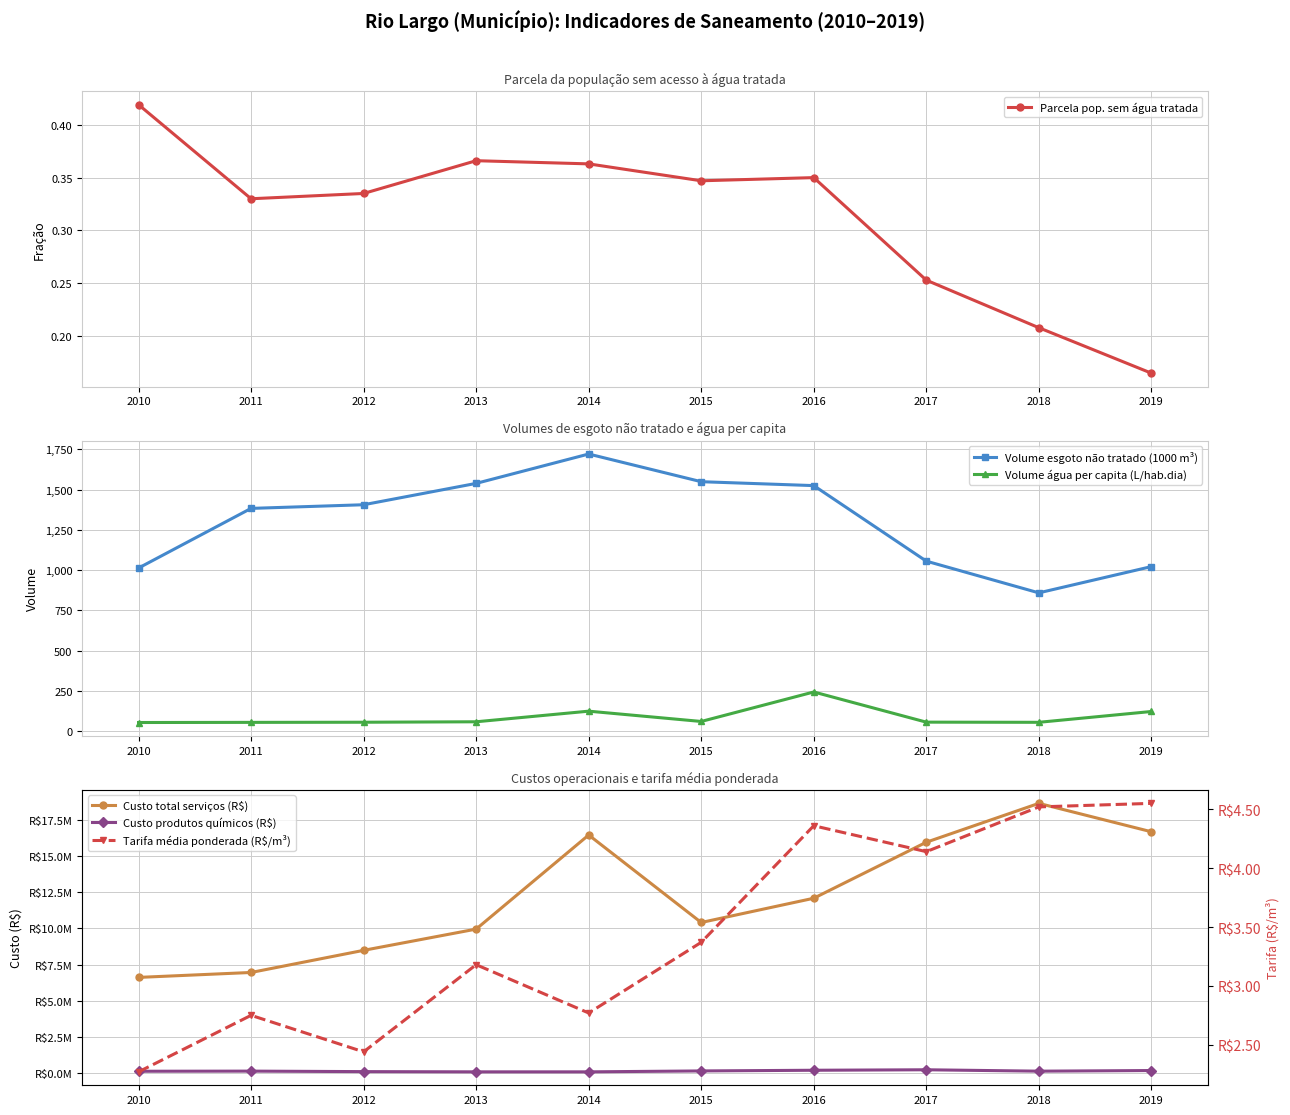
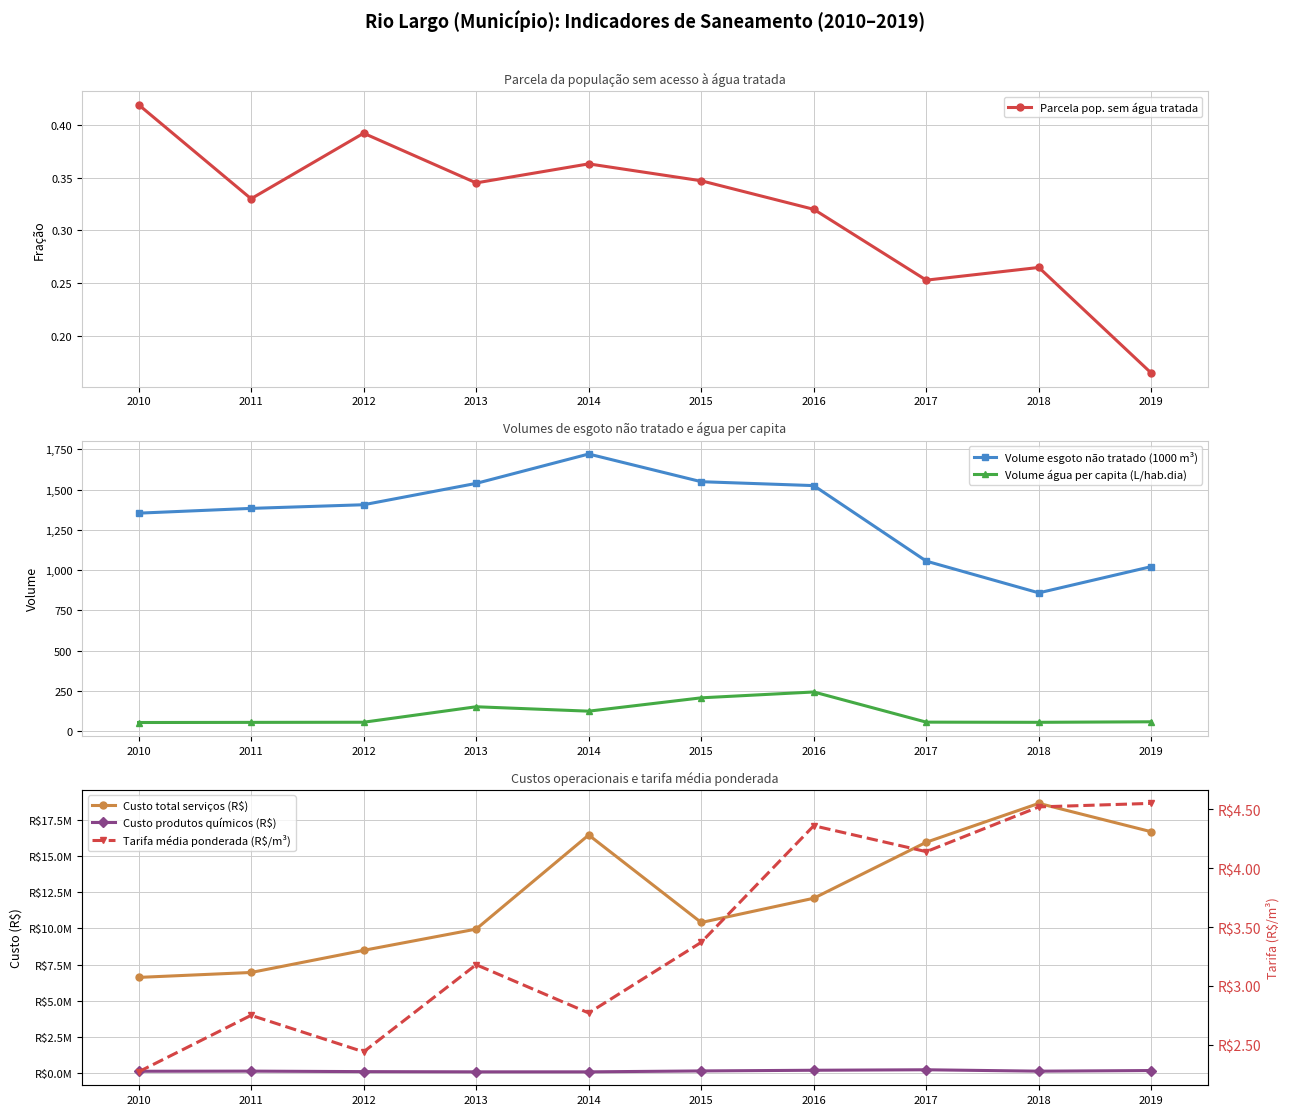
Parcela da população sem acesso à água tratada, 2012: 0.335 -> 0.392
Parcela da população sem acesso à água tratada, 2013: 0.366 -> 0.345
Parcela da população sem acesso à água tratada, 2016: 0.35 -> 0.32
Parcela da população sem acesso à água tratada, 2018: 0.208 -> 0.265
Volumes de esgoto não tratado e água per capita, Volume esgoto não tratado (1000 m³), 2010: 1,010 -> 1,350
Volumes de esgoto não tratado e água per capita, Volume água per capita (L/hab.dia), 2013: 60 -> 150
Volumes de esgoto não tratado e água per capita, Volume água per capita (L/hab.dia), 2015: 60 -> 210
Volumes de esgoto não tratado e água per capita, Volume água per capita (L/hab.dia), 2019: 120 -> 60
